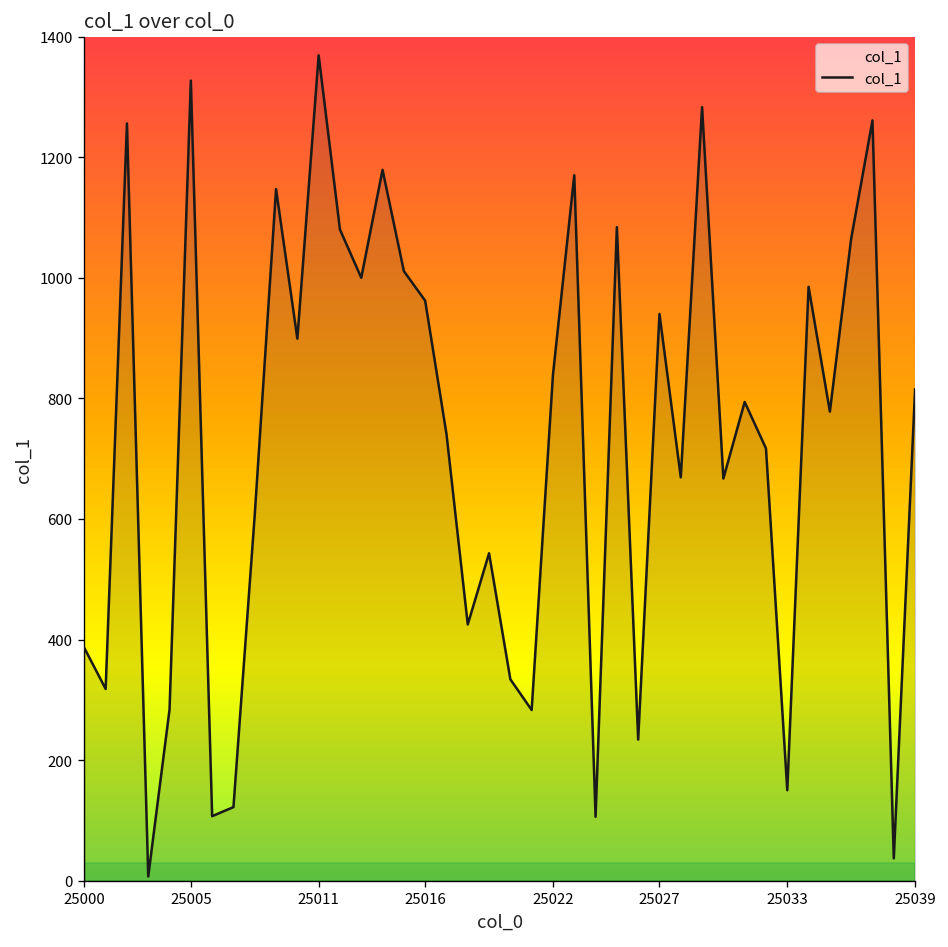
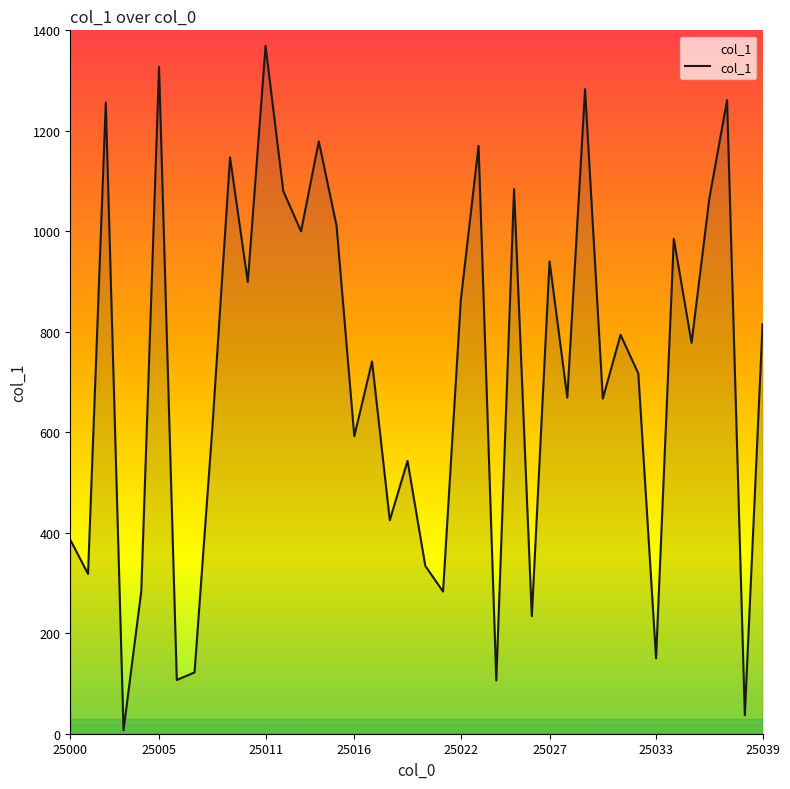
25016: 960 -> 590
25022: 840 -> 860
